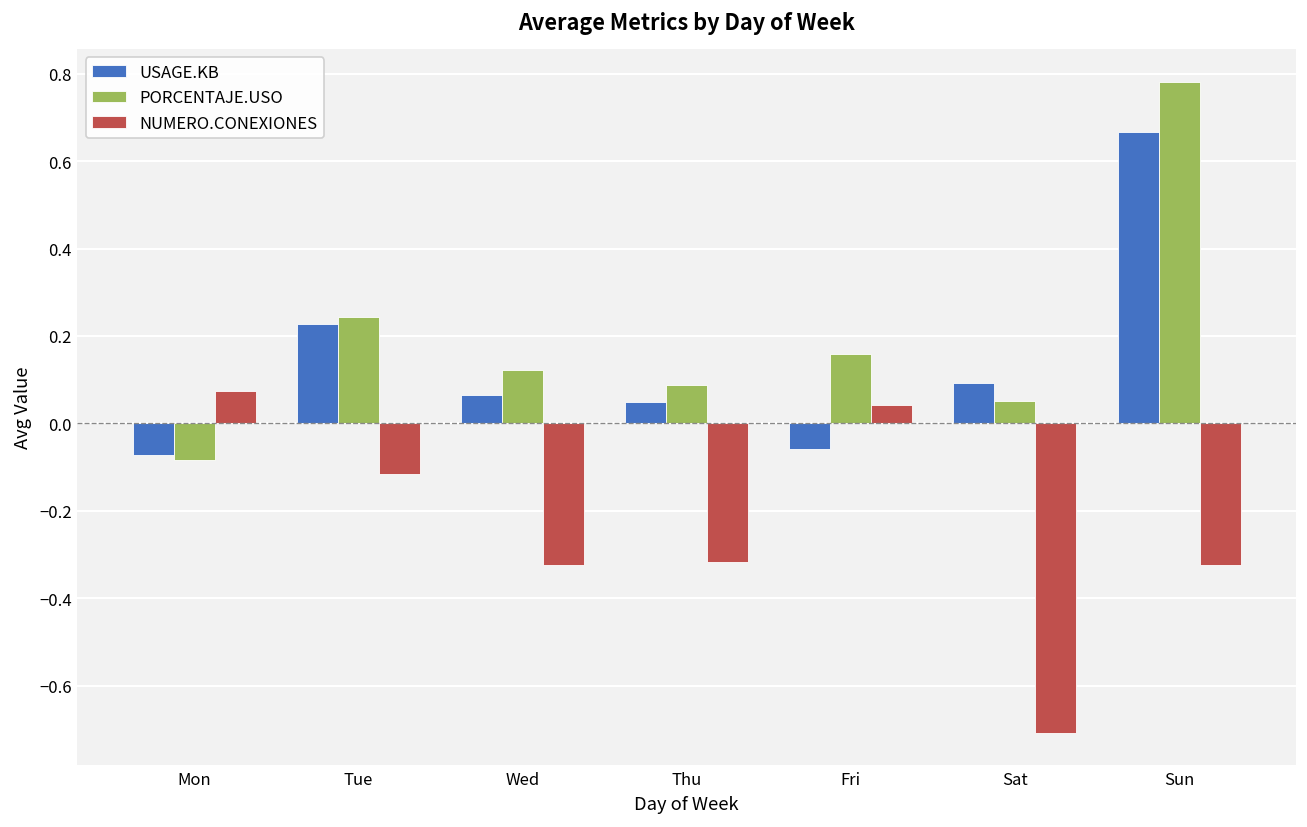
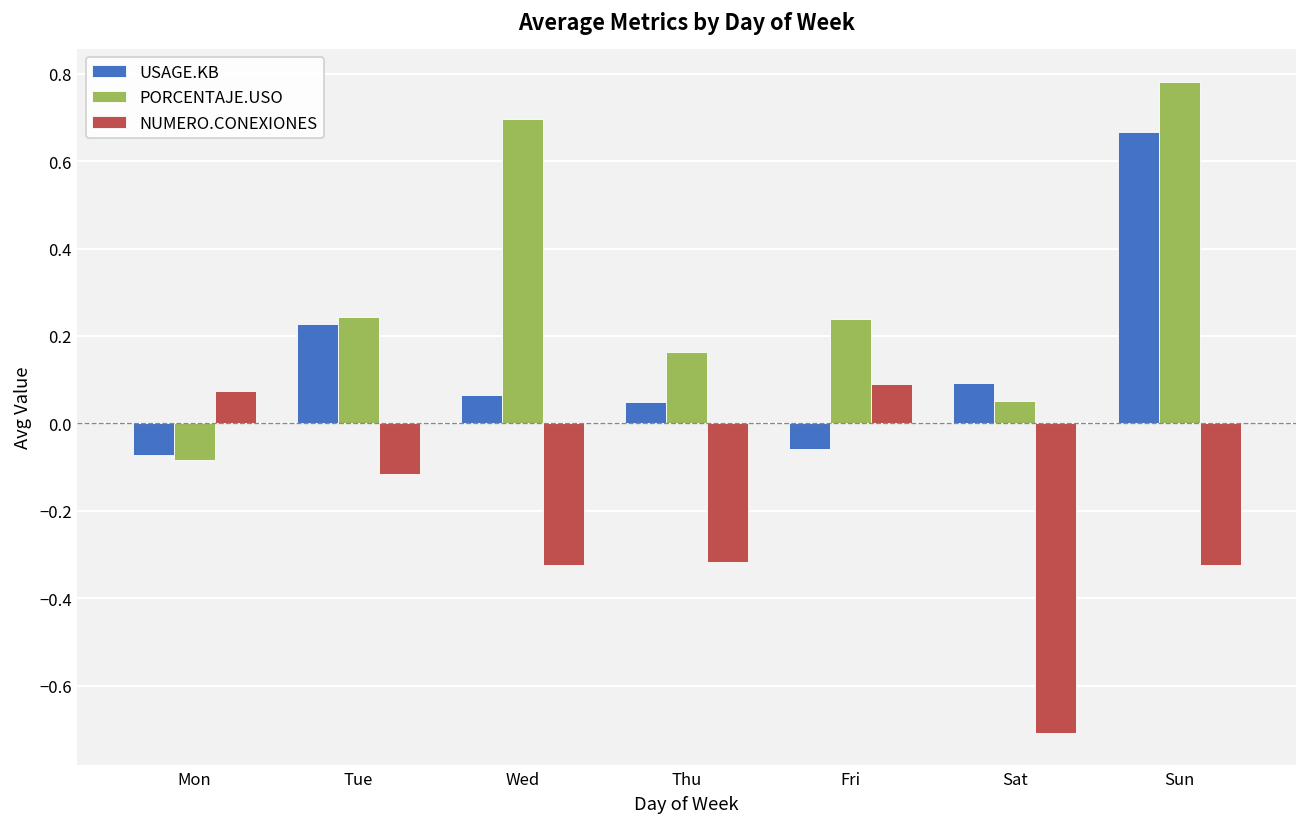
PORCENTAJE.USO, Wed: 0.12 -> 0.70
PORCENTAJE.USO, Thu: 0.09 -> 0.16
PORCENTAJE.USO, Fri: 0.16 -> 0.24
NUMERO.CONEXIONES, Fri: 0.04 -> 0.09
